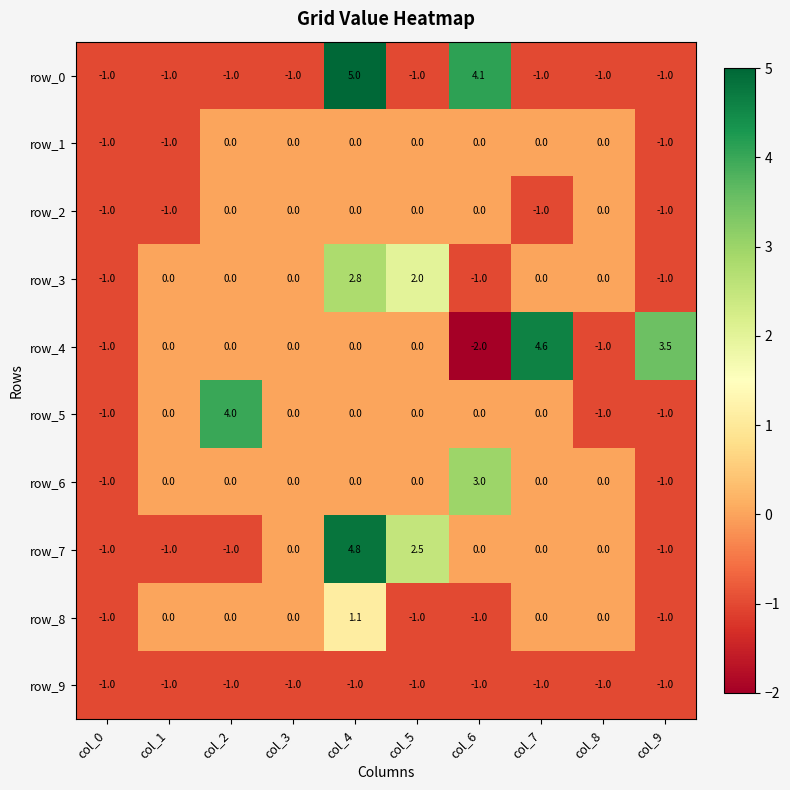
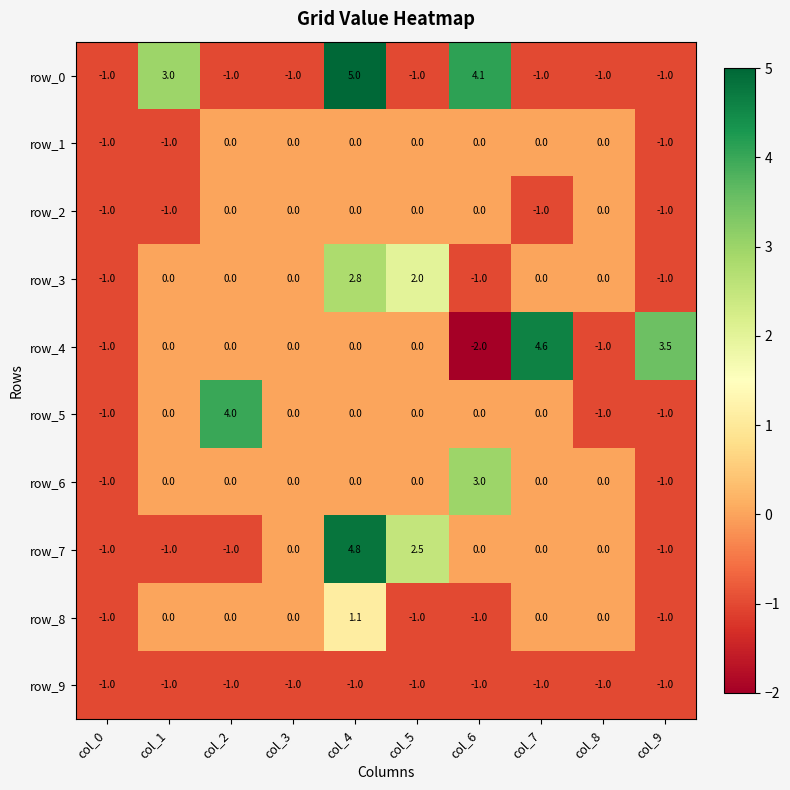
row_0, col_1: -1.0 -> 3.0
